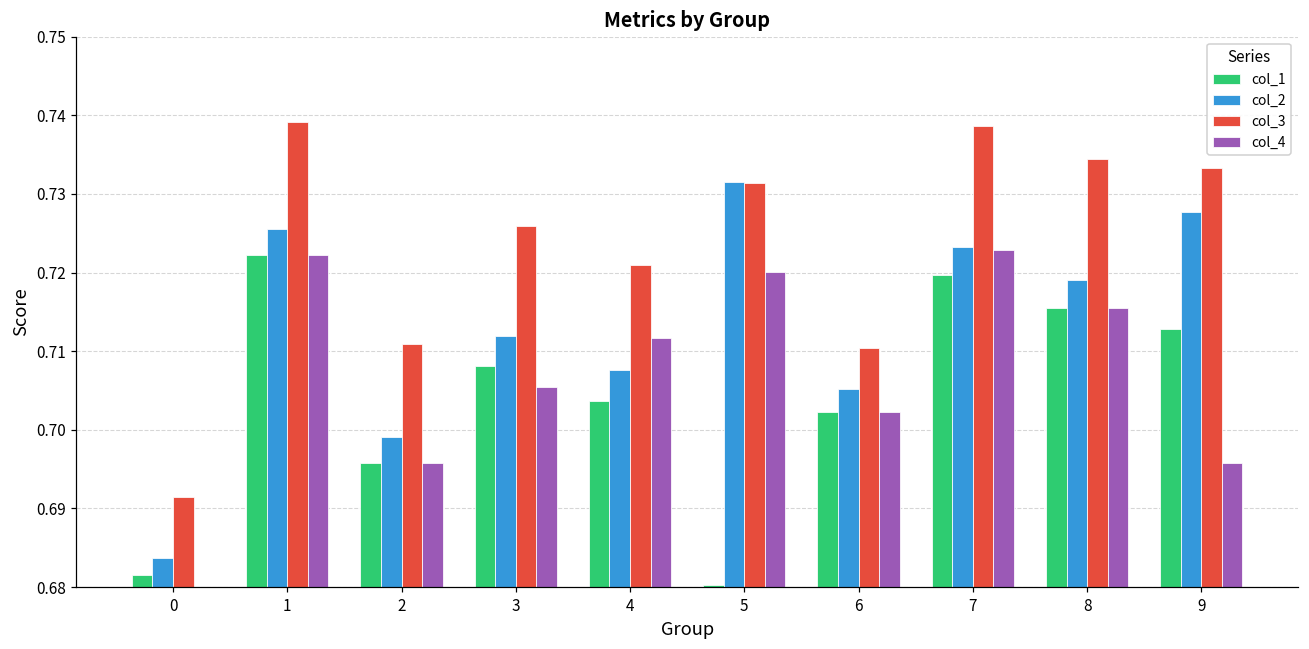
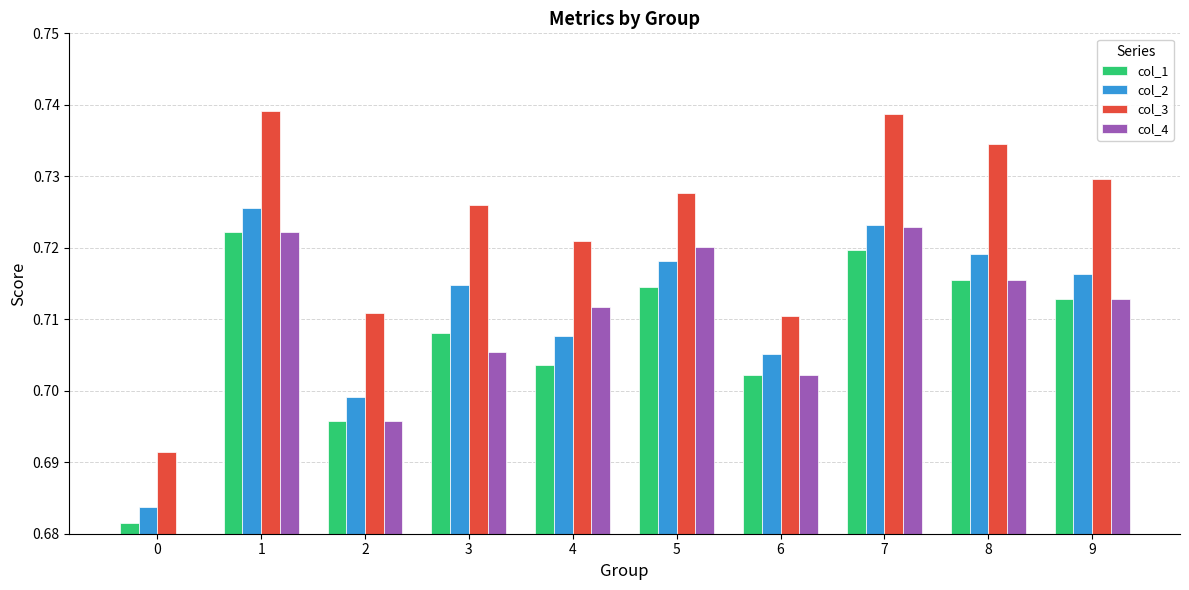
col_2, 3: 0.712 -> 0.715
col_1, 5: 0.680 -> 0.715
col_2, 5: 0.732 -> 0.718
col_3, 5: 0.731 -> 0.728
col_2, 9: 0.728 -> 0.716
col_3, 9: 0.733 -> 0.730
col_4, 9: 0.696 -> 0.713
